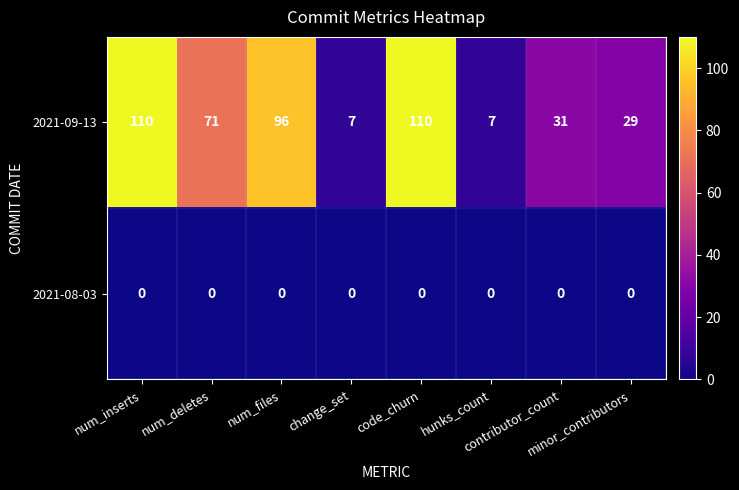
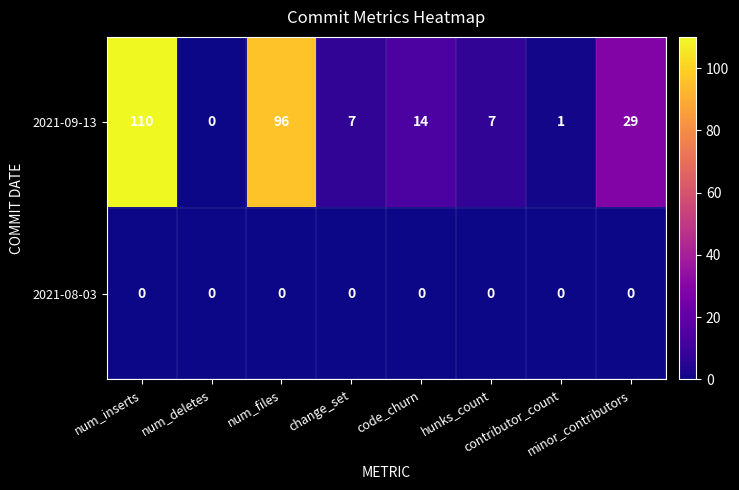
2021-09-13, num_deletes: 71 -> 0
2021-09-13, code_churn: 110 -> 14
2021-09-13, contributor_count: 31 -> 1
